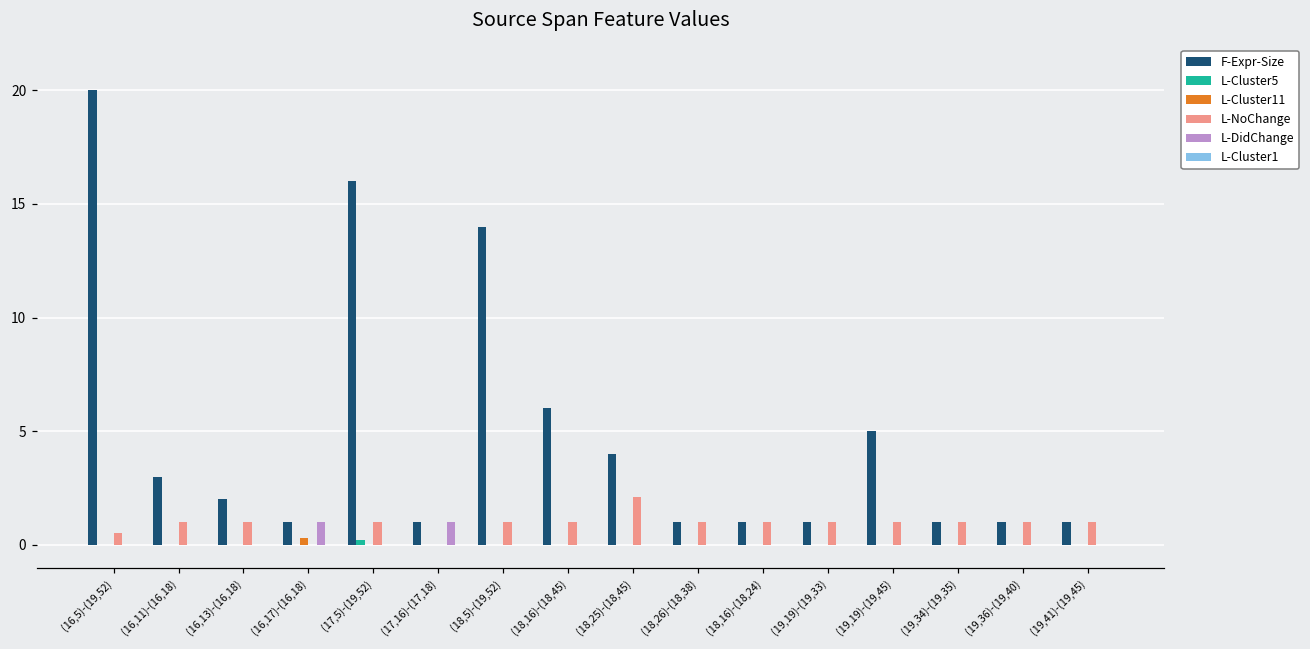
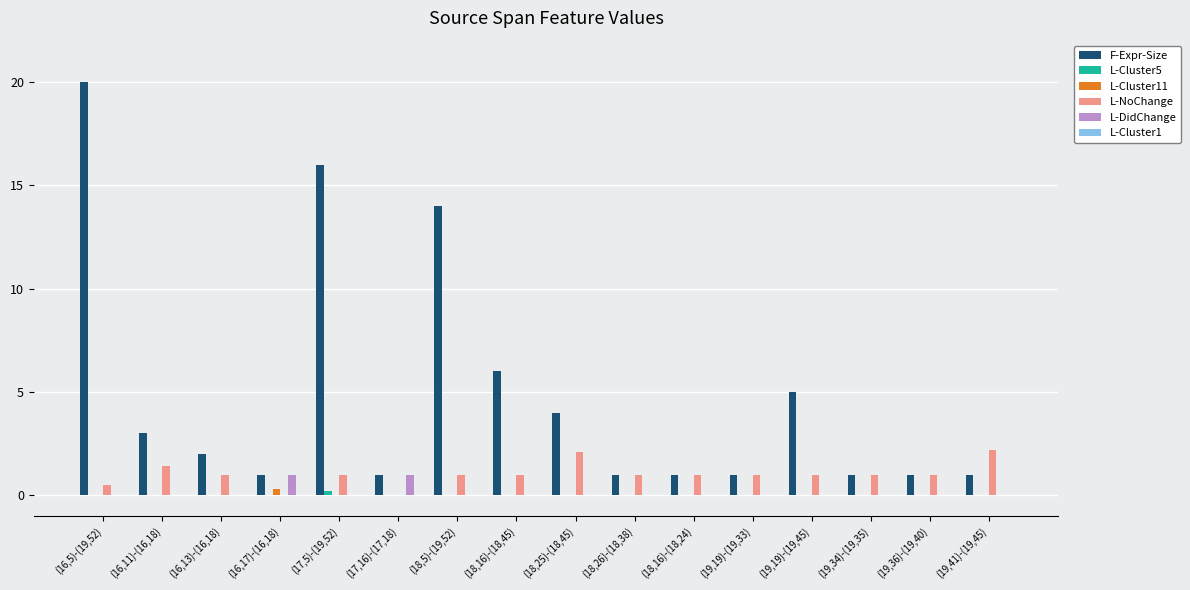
L-NoChange, (16,11)-(16,18): 1.0 -> 1.4
L-NoChange, (19,41)-(19,45): 1.0 -> 2.2
